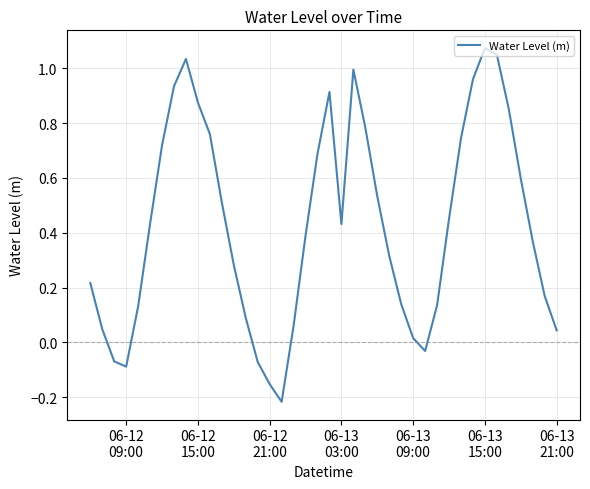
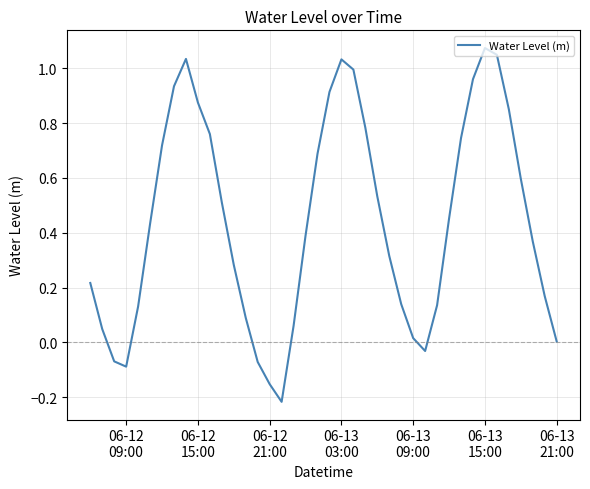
06-13 03:00: 0.43 -> 1.03
06-13 21:00: 0.04 -> 0.00
